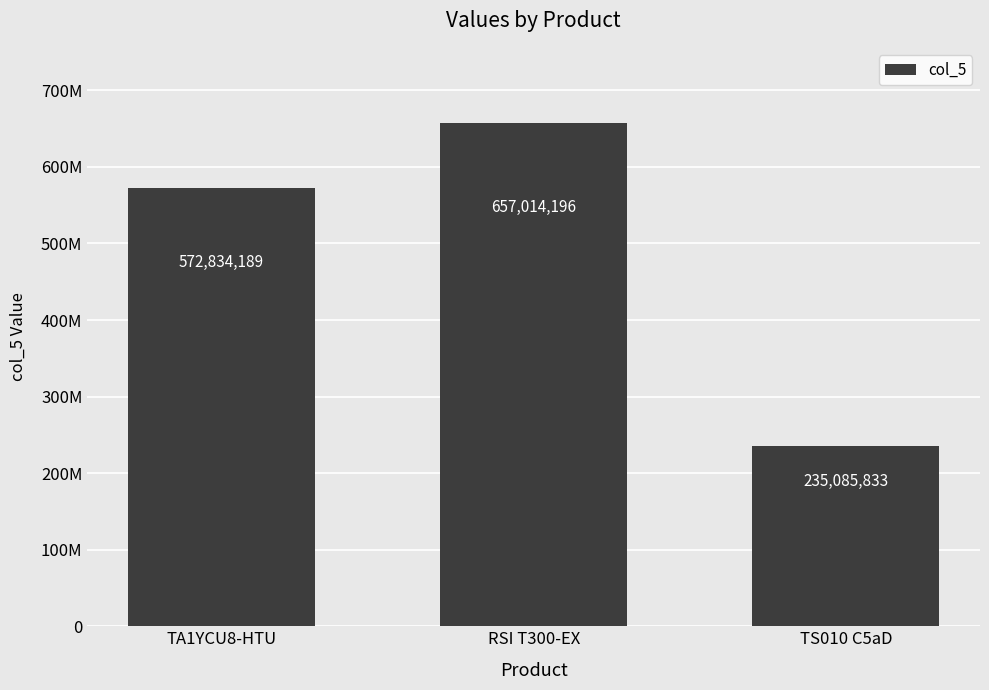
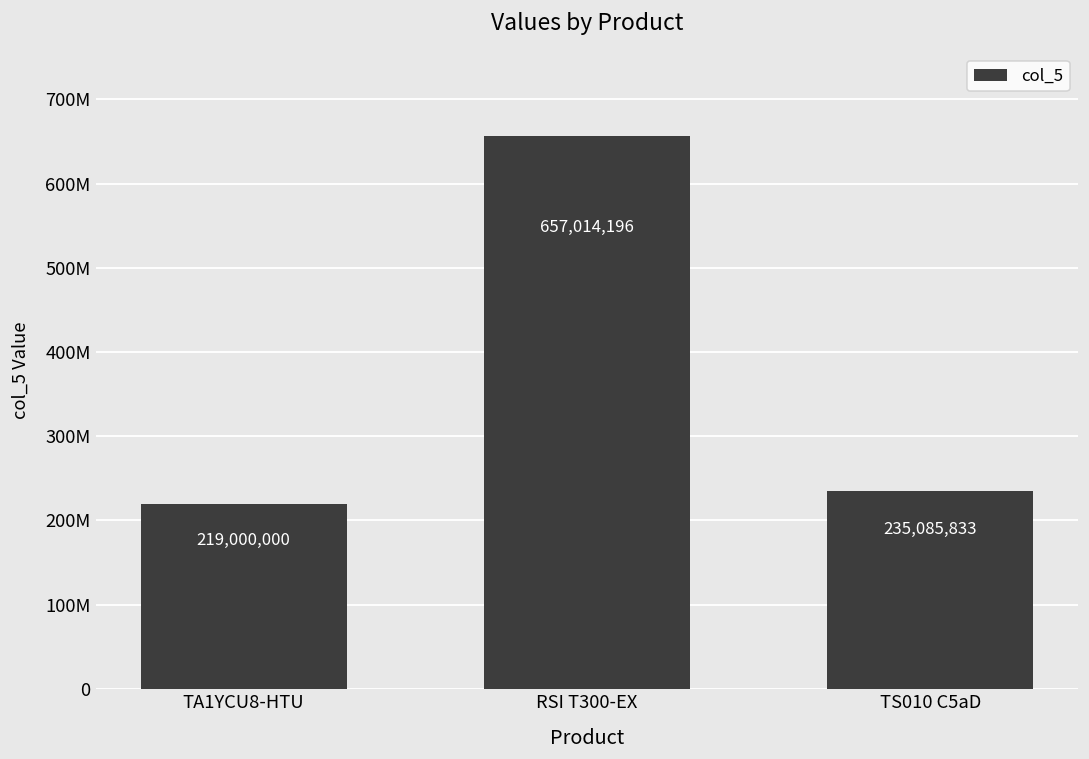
TA1YCU8-HTU: 572,834,189 -> 219,000,000
